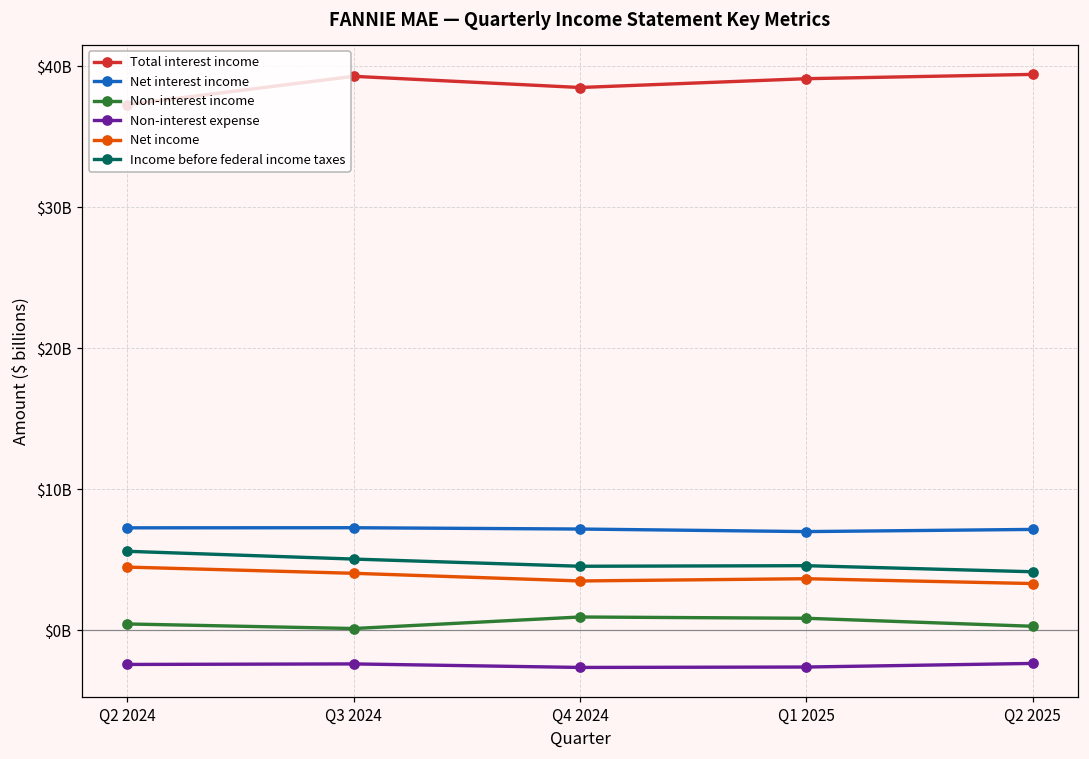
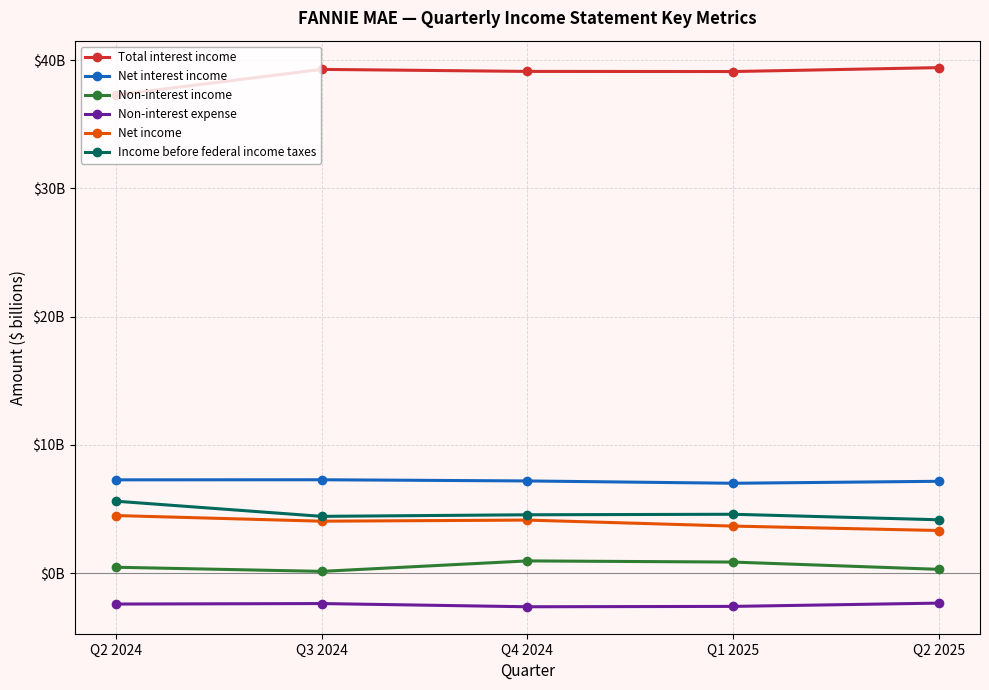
Income before federal income taxes, Q3 2024: $5100000000 -> $4400000000
Total interest income, Q4 2024: $38500000000 -> $39100000000
Net income, Q4 2024: $3500000000 -> $4100000000
